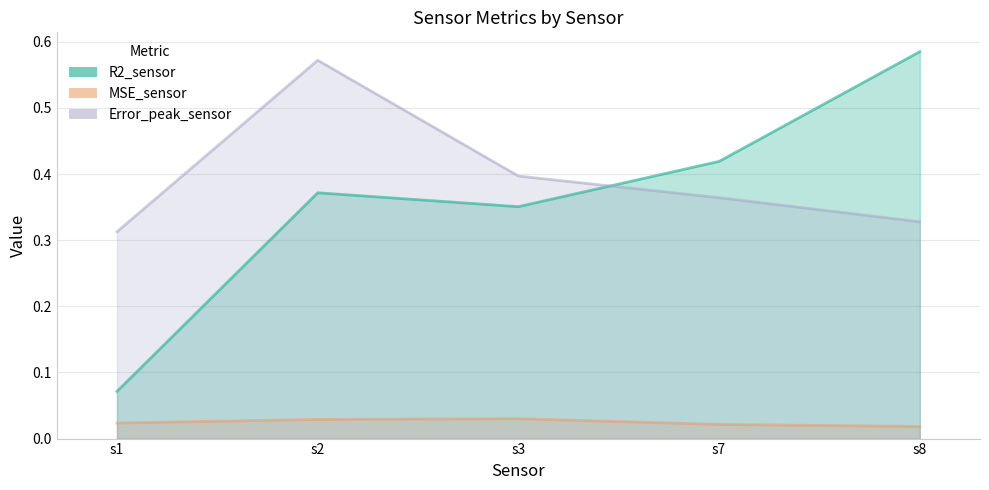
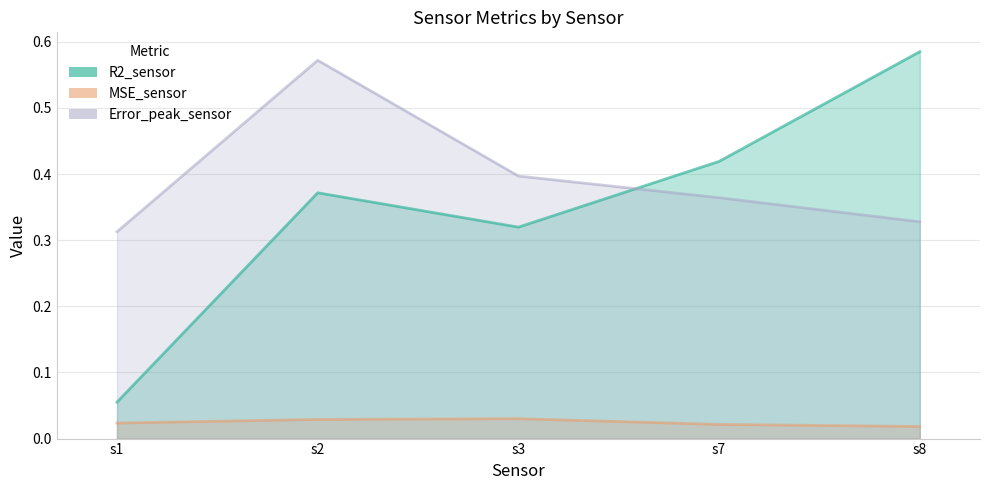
R2_sensor, s1: 0.07 -> 0.06
R2_sensor, s3: 0.35 -> 0.32
